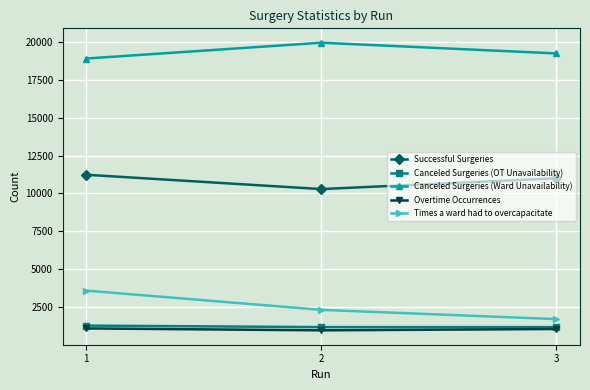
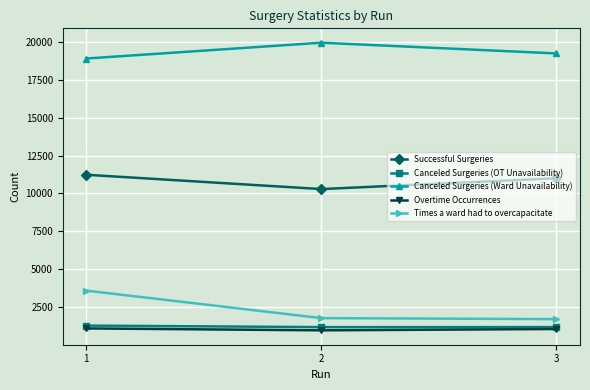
Times a ward had to overcapacitate, 2: 2300 -> 1800
